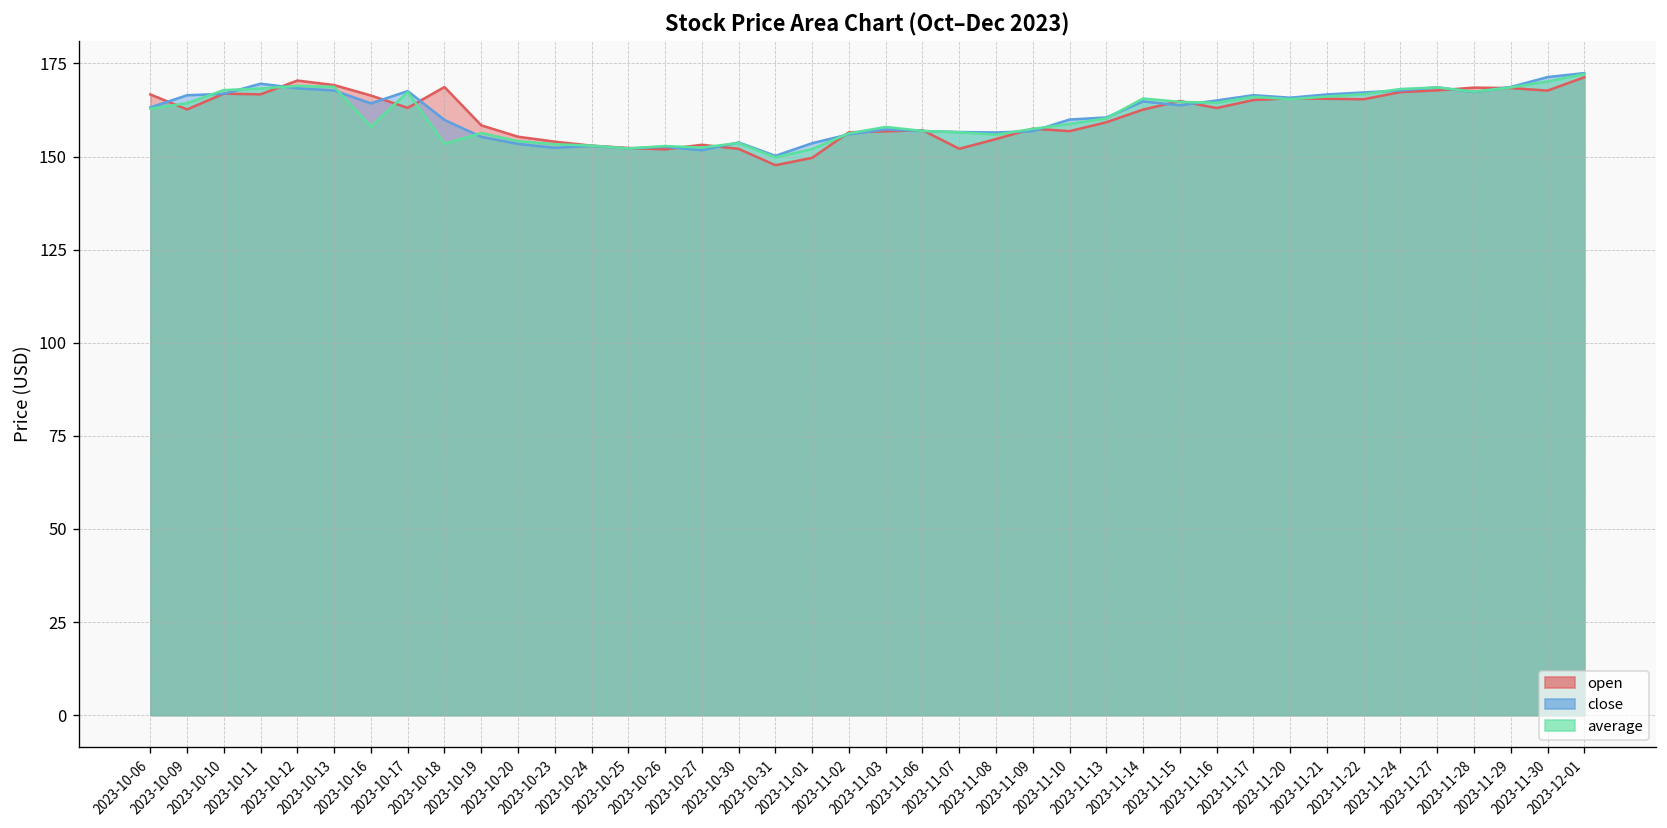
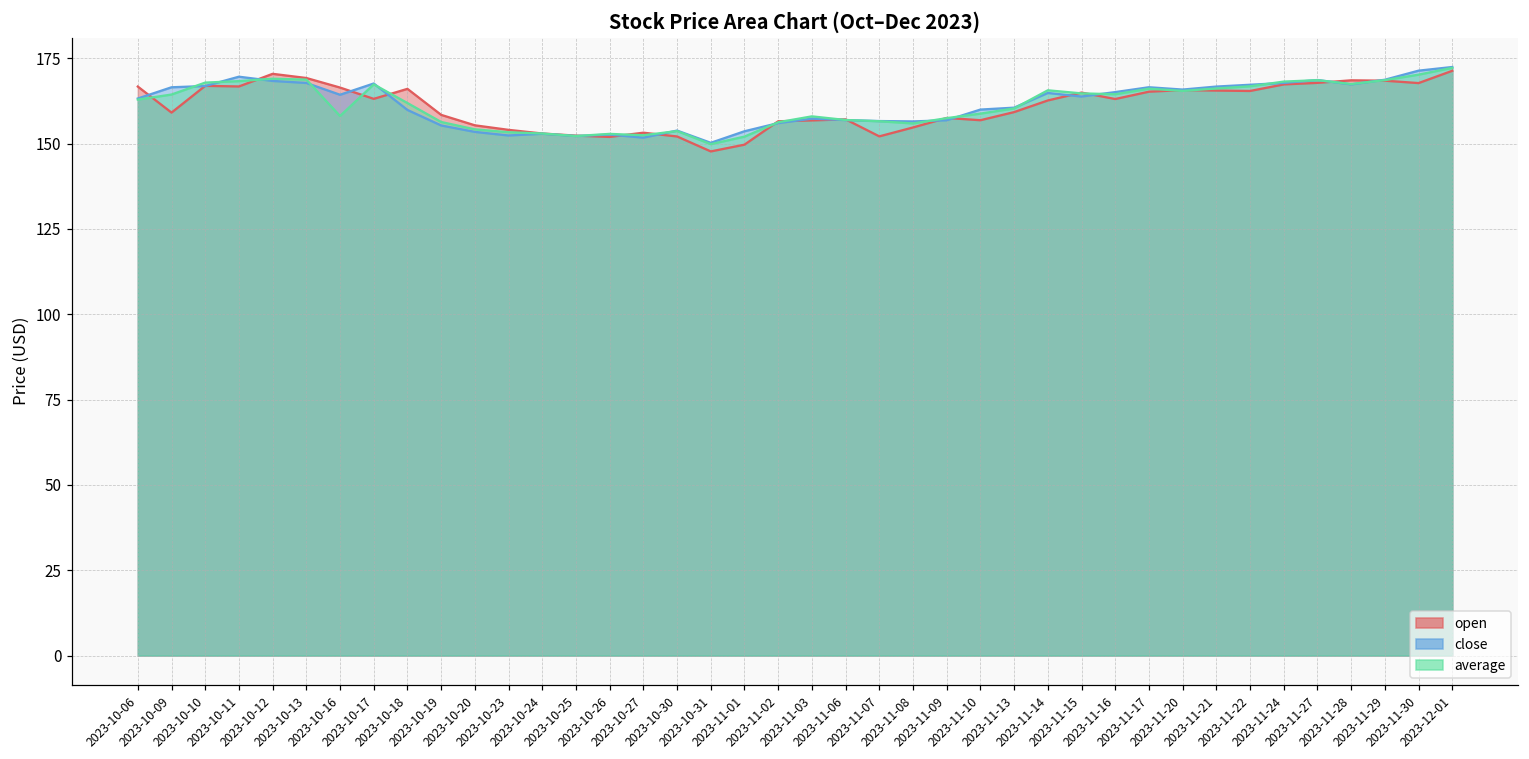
open, 2023-10-09: 163 -> 159
open, 2023-10-18: 169 -> 166
average, 2023-10-18: 153 -> 162
